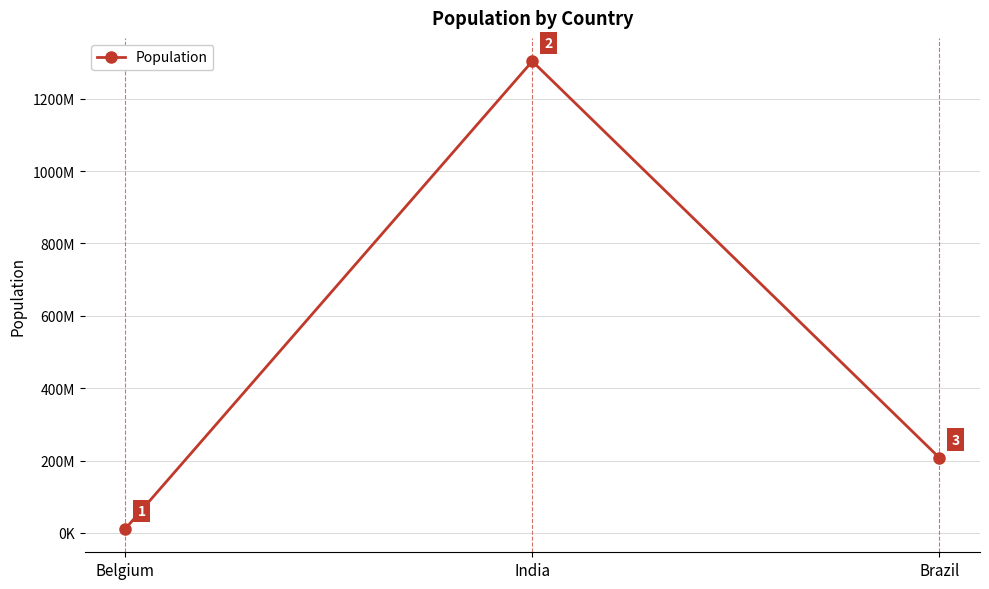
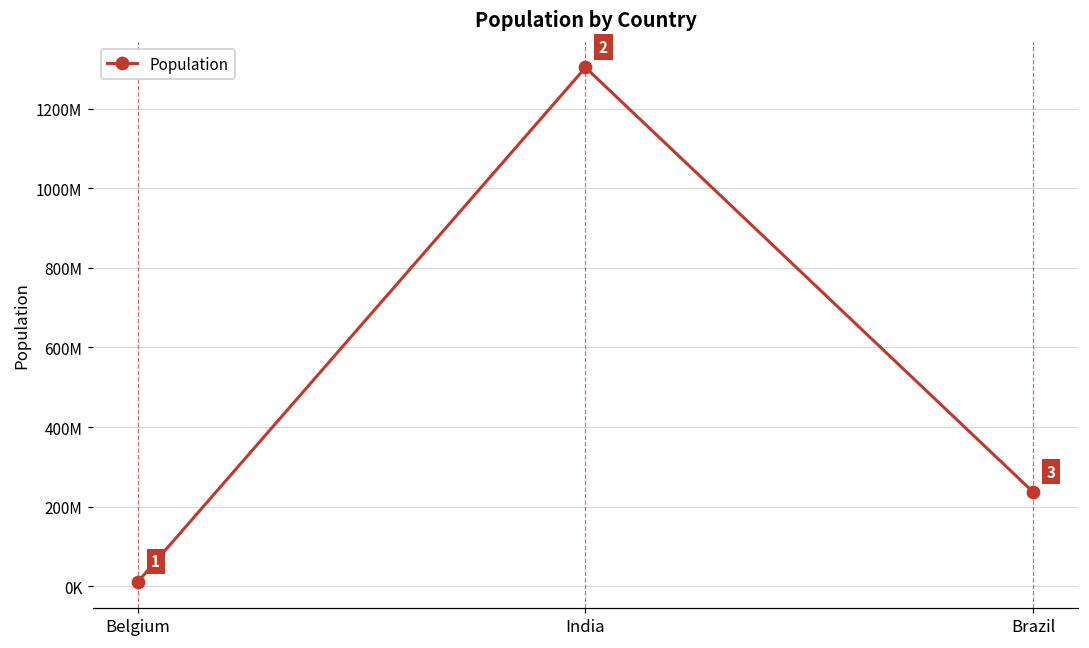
Brazil: 210000000 -> 240000000
